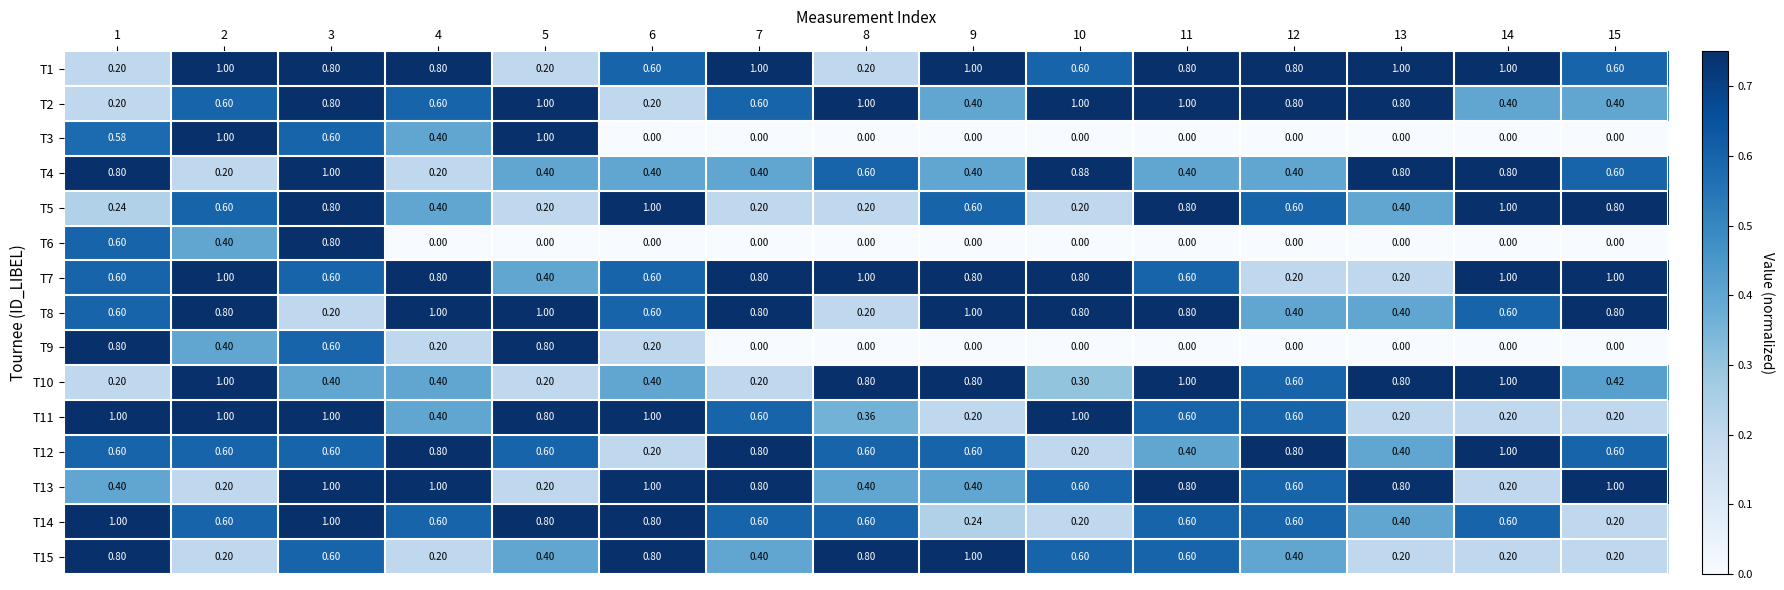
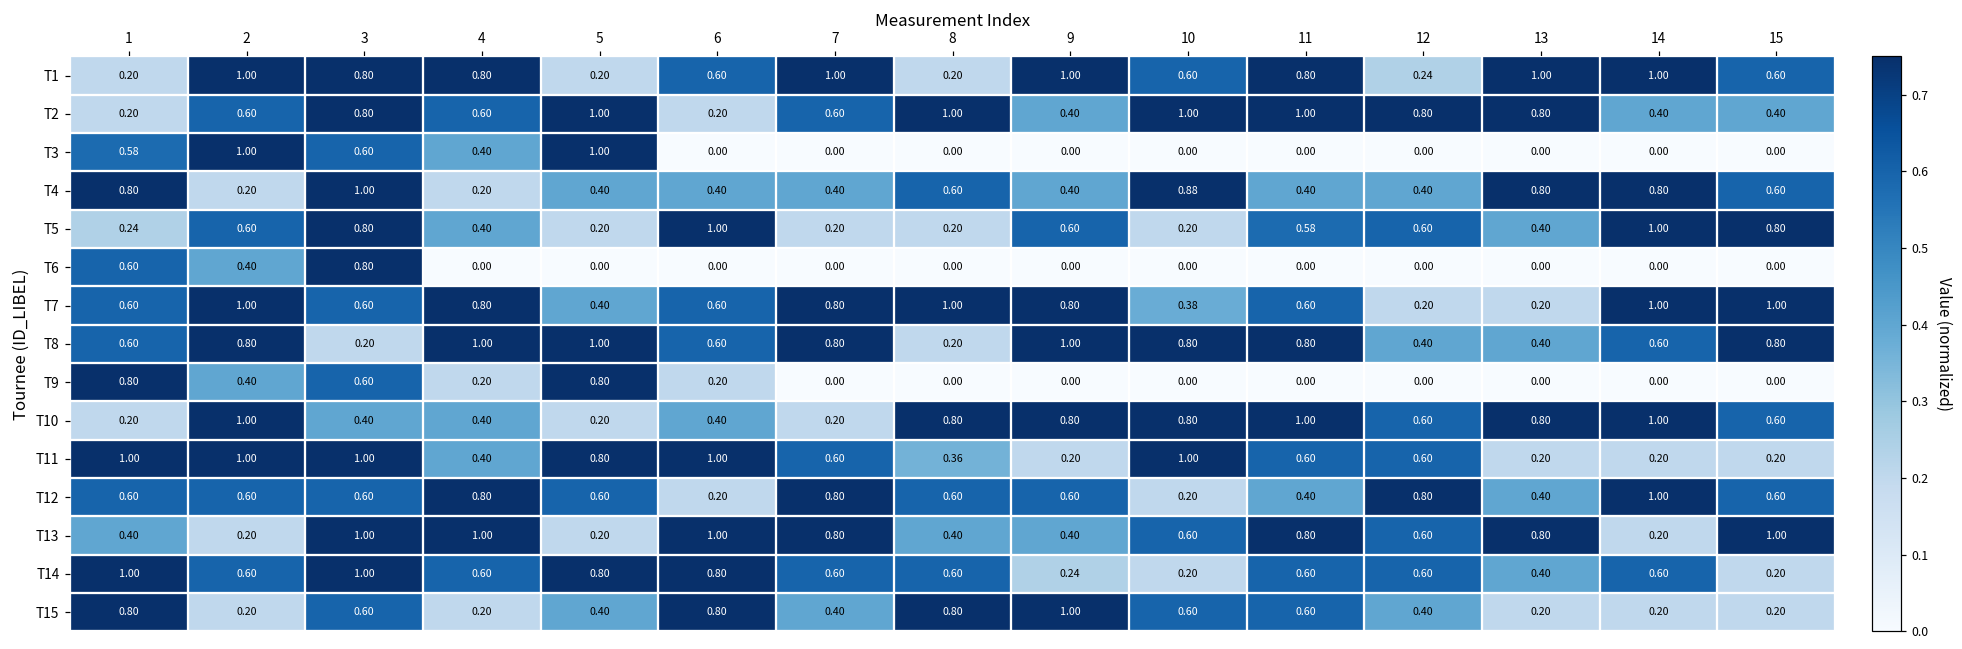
T1, 12: 0.80 -> 0.24
T5, 11: 0.80 -> 0.58
T7, 10: 0.80 -> 0.38
T10, 10: 0.30 -> 0.80
T10, 15: 0.42 -> 0.60
